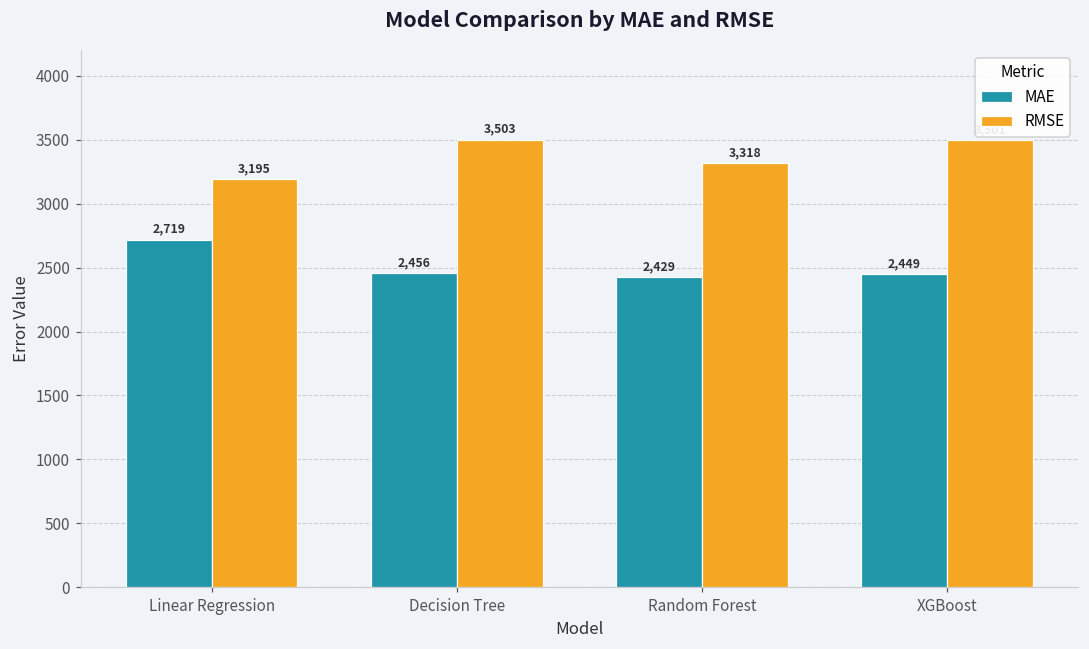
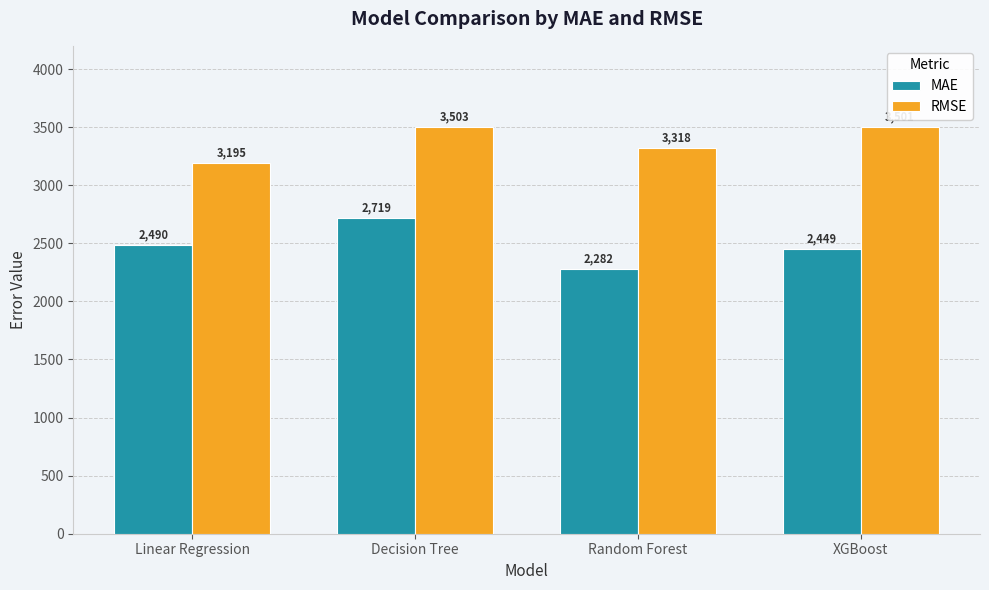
MAE, Linear Regression: 2,719 -> 2,490
MAE, Decision Tree: 2,456 -> 2,719
MAE, Random Forest: 2,429 -> 2,282
